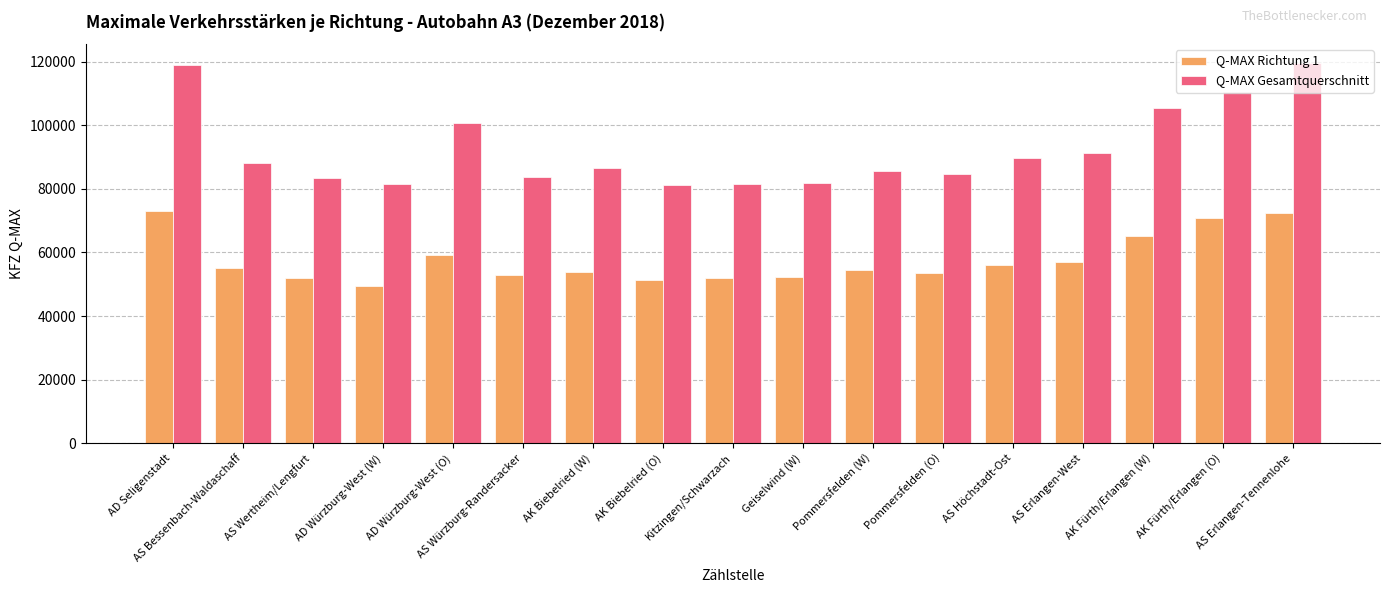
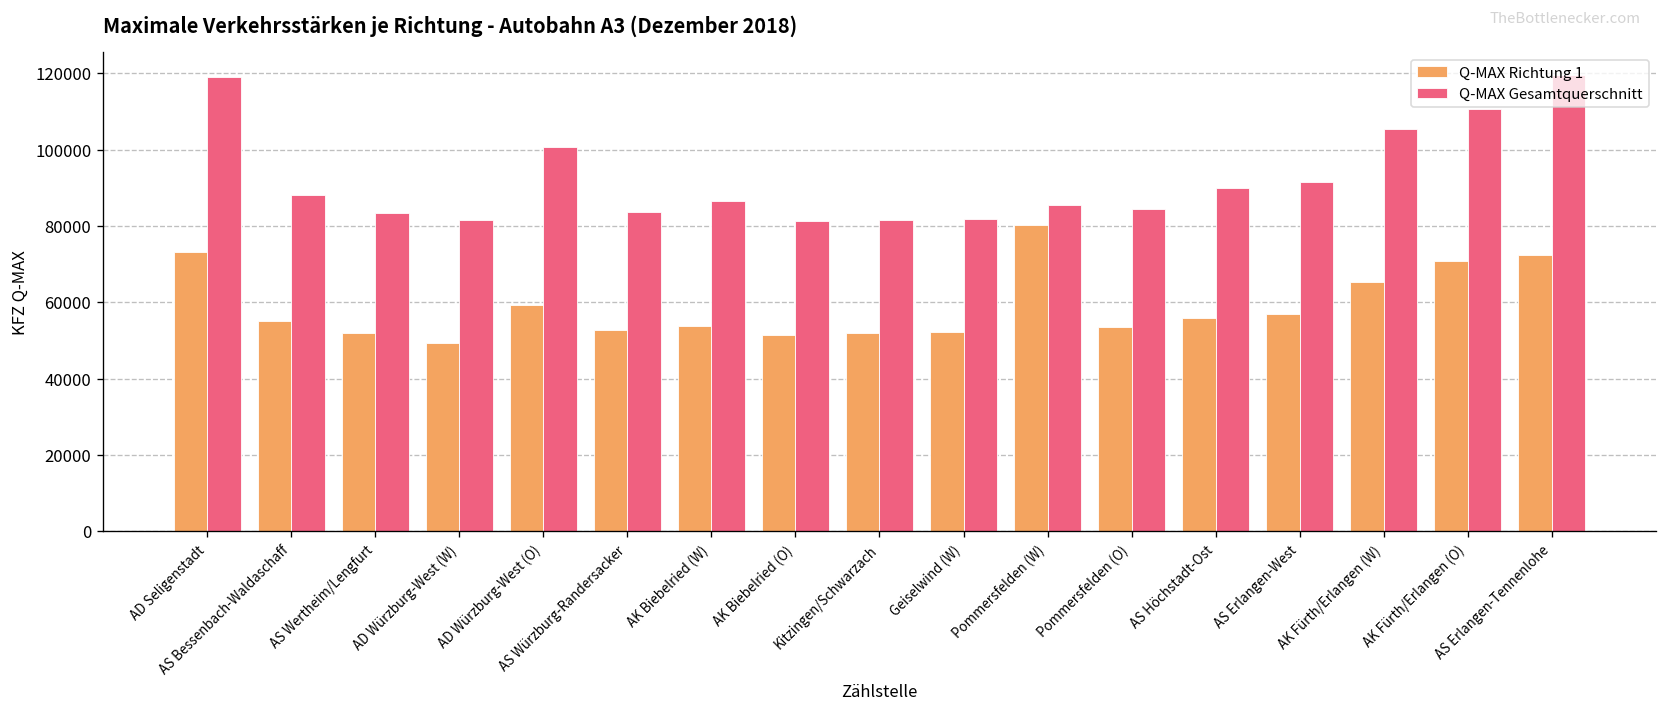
Q-MAX Richtung 1, Pommersfelden (W): 55000 -> 80000
